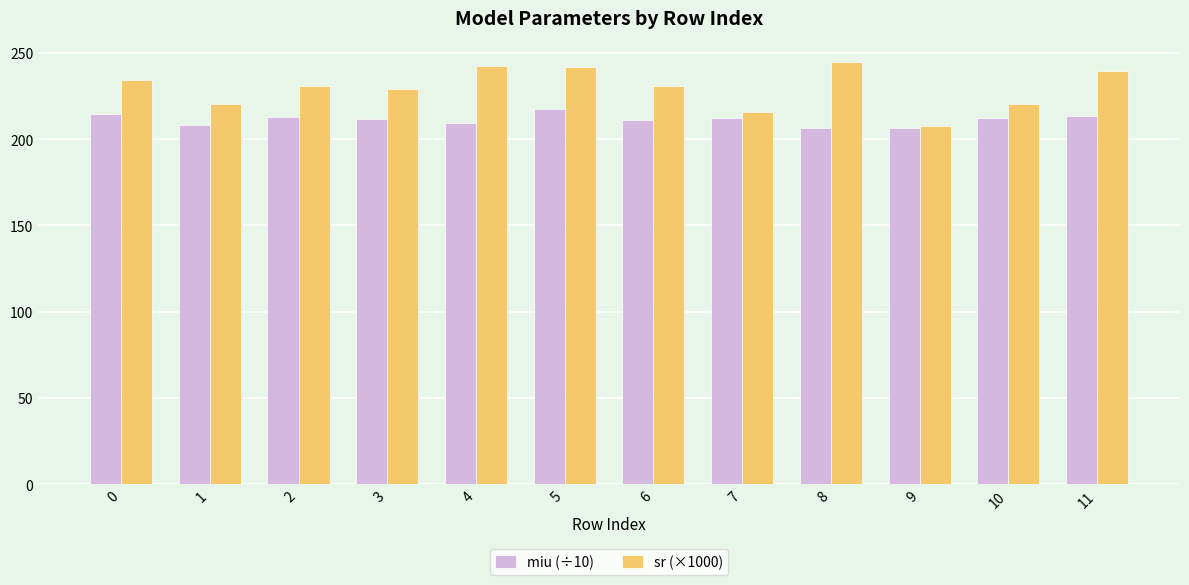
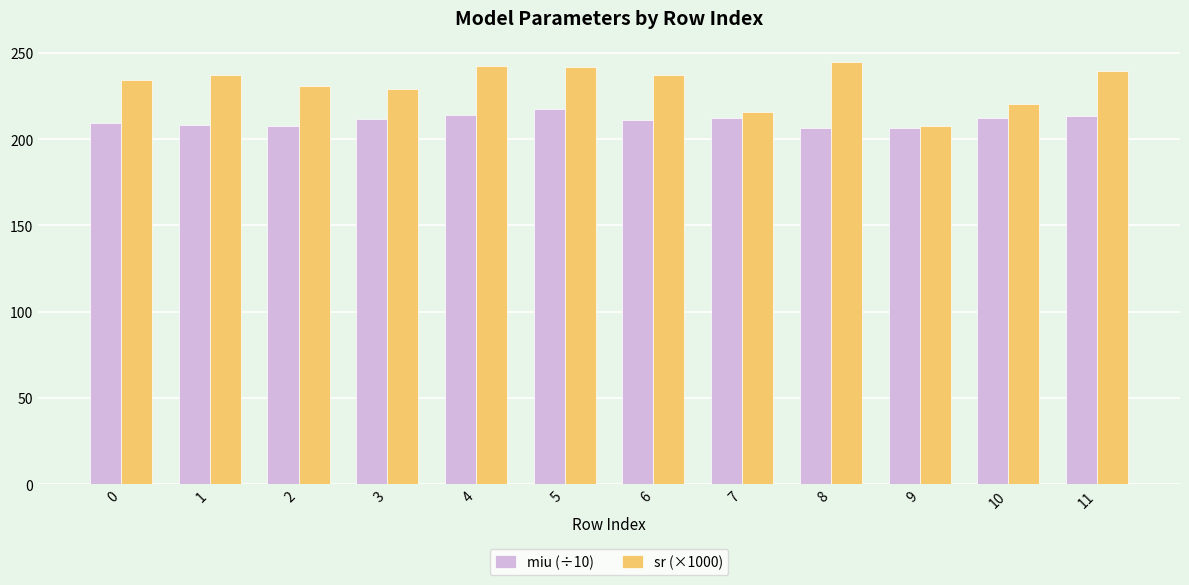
miu (÷10), 0: 214 -> 209
sr (×1000), 1: 220 -> 237
miu (÷10), 2: 213 -> 207
miu (÷10), 4: 209 -> 214
sr (×1000), 6: 231 -> 237
